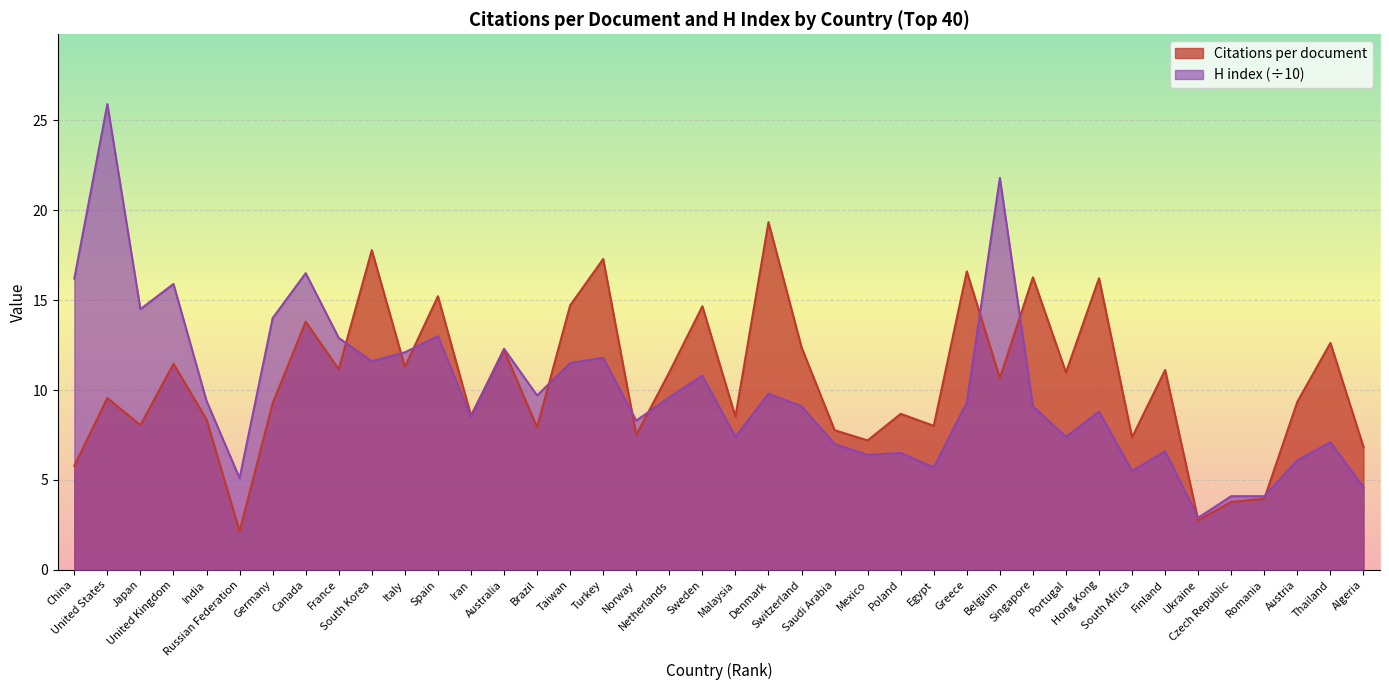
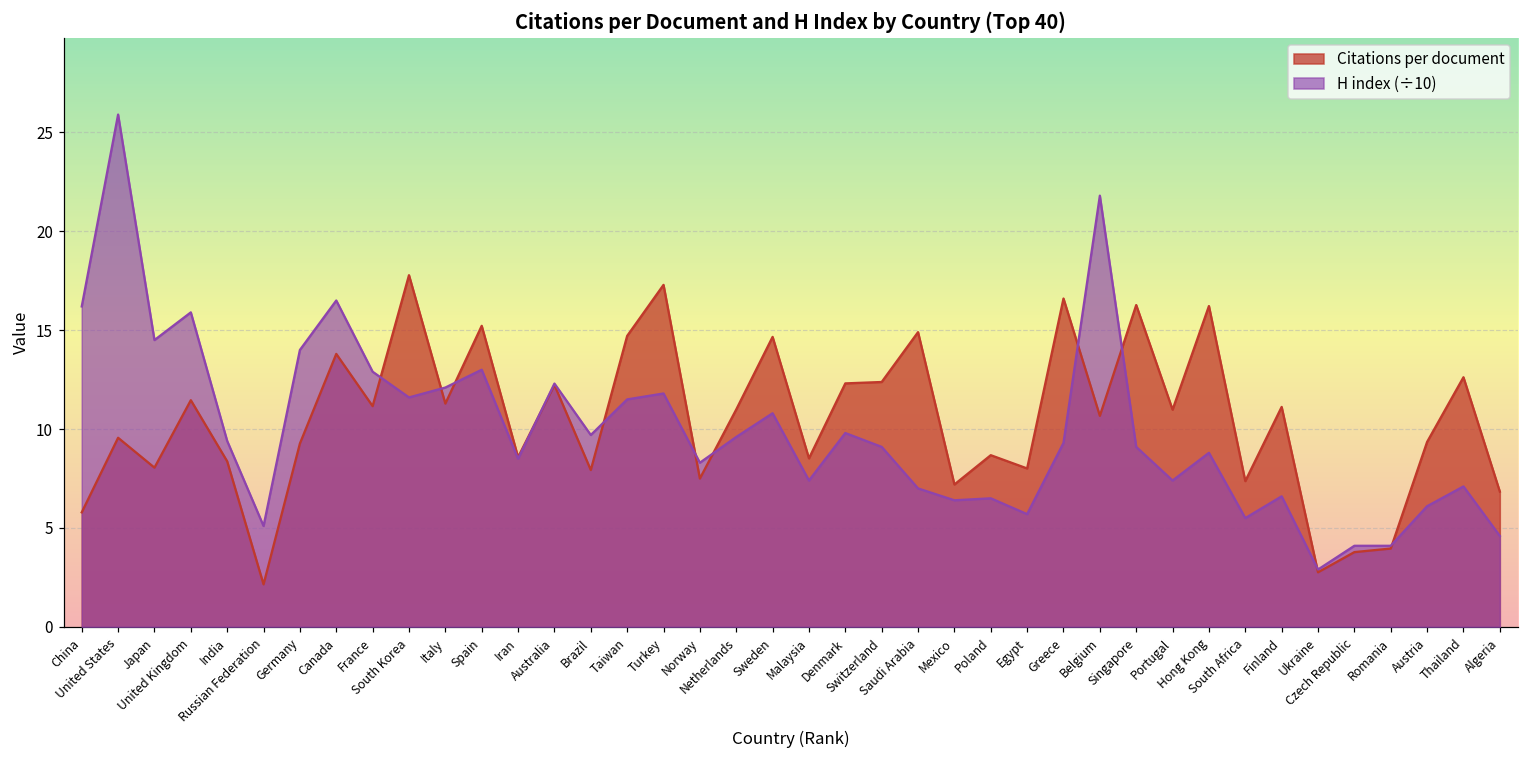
Citations per document, Denmark: 19.3 -> 12.3
Citations per document, Saudi Arabia: 7.8 -> 14.9
